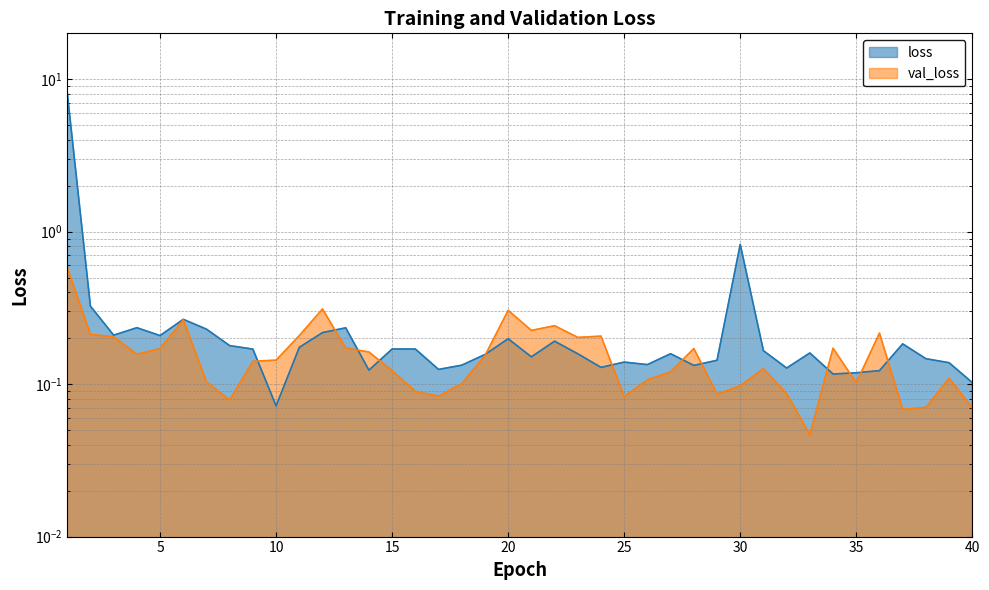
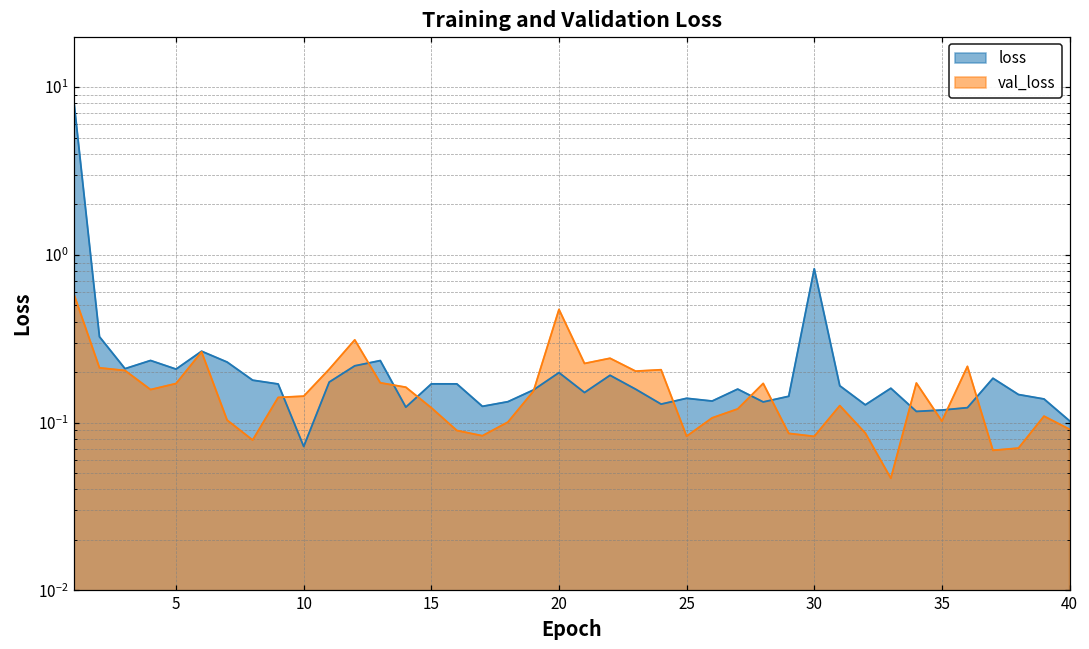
val_loss, 20: 0.30 -> 0.47
val_loss, 30: 0.10 -> 0.08
val_loss, 40: 0.07 -> 0.09
